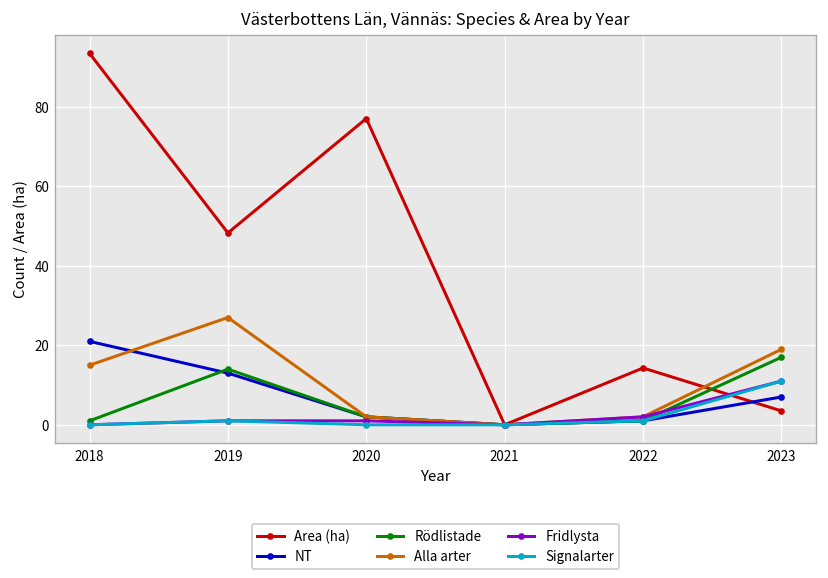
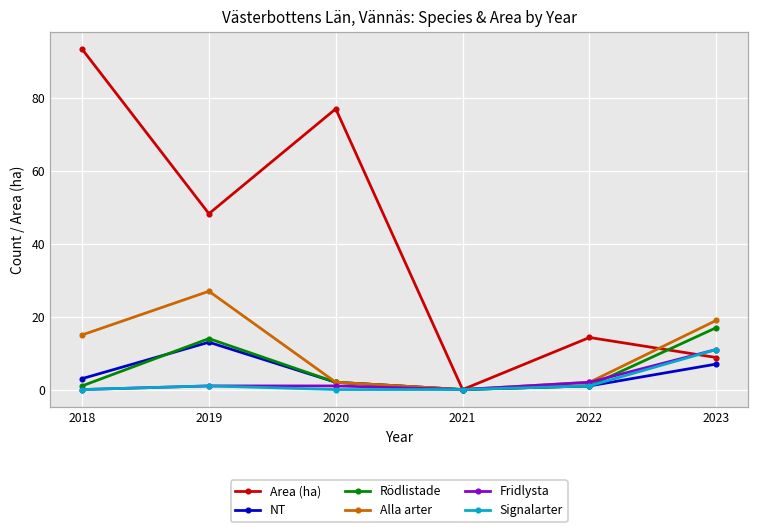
NT, 2018: 21 -> 3
Area (ha), 2023: 4 -> 9
